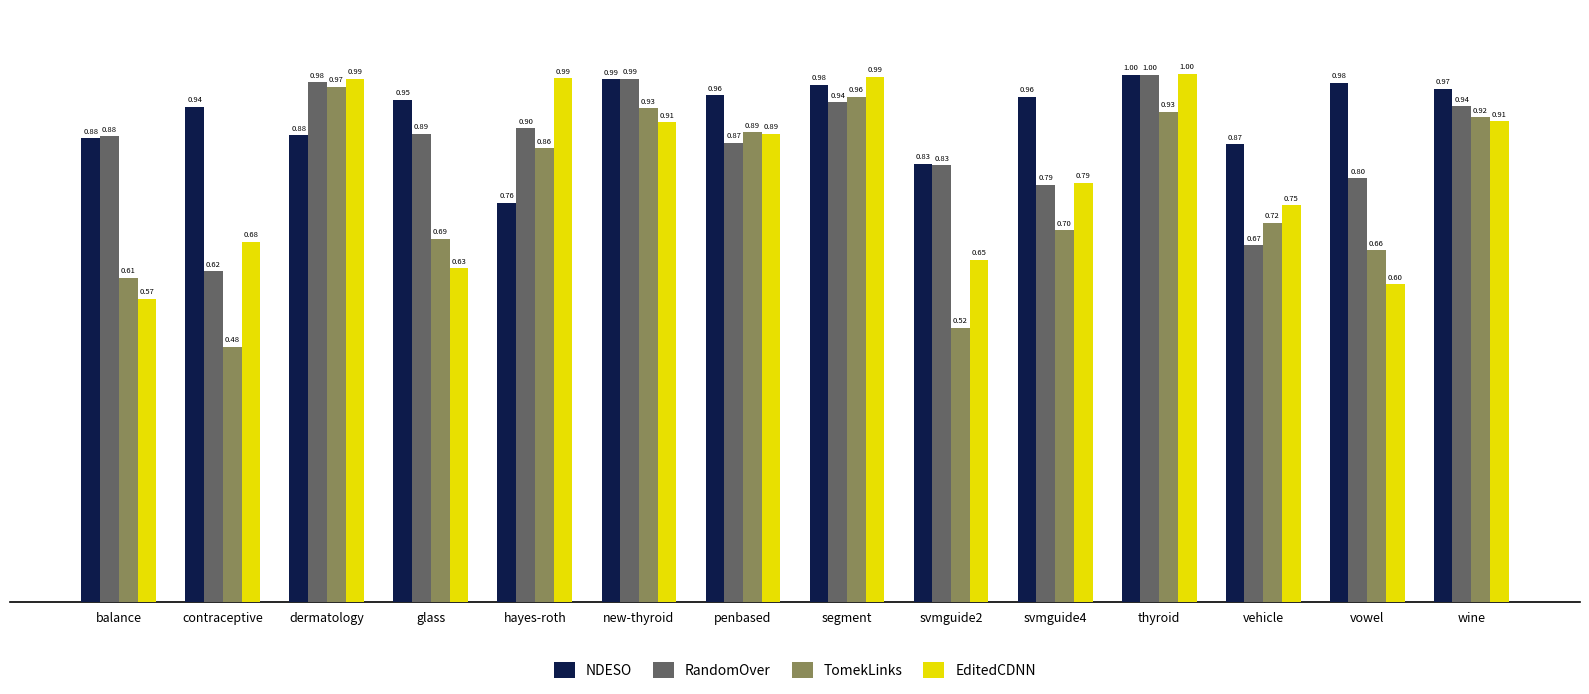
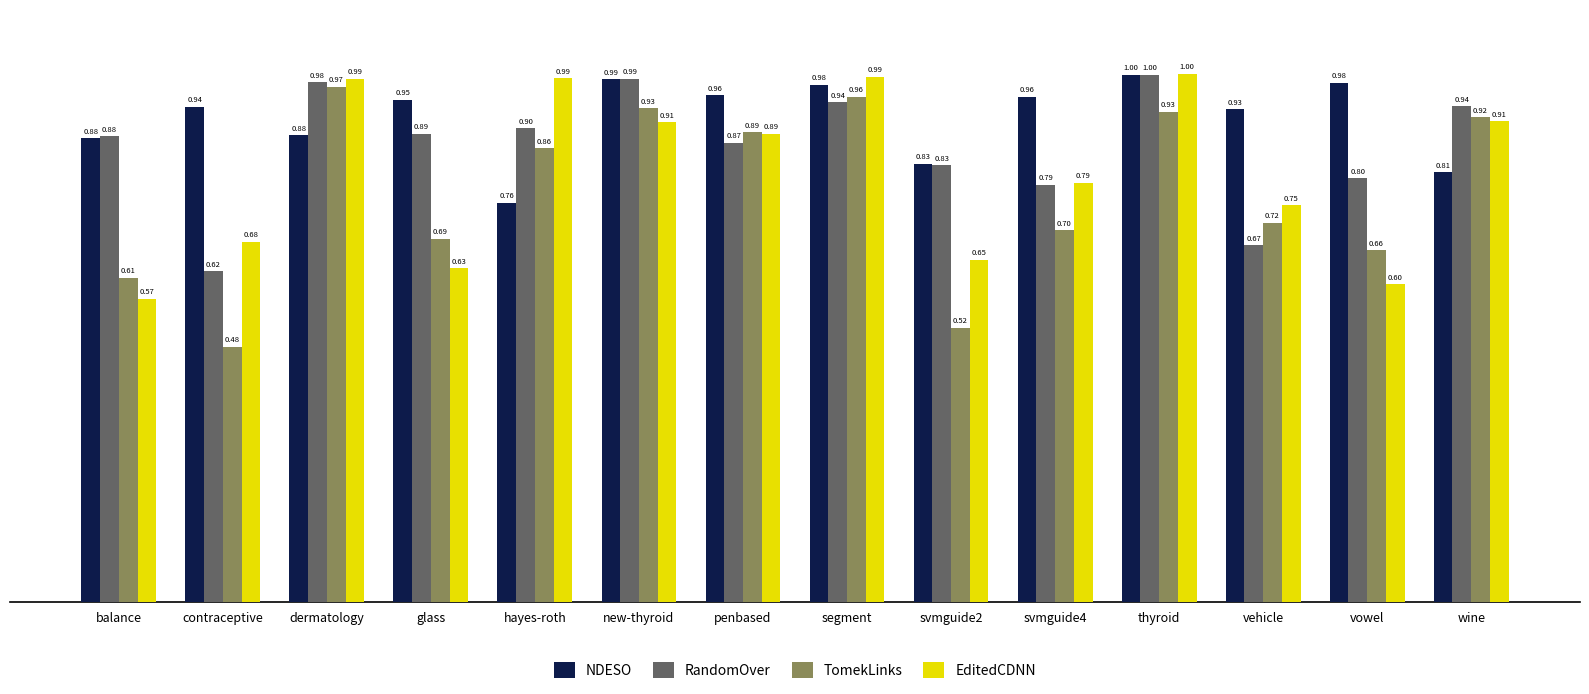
NDESO, vehicle: 0.87 -> 0.93
NDESO, wine: 0.97 -> 0.81
